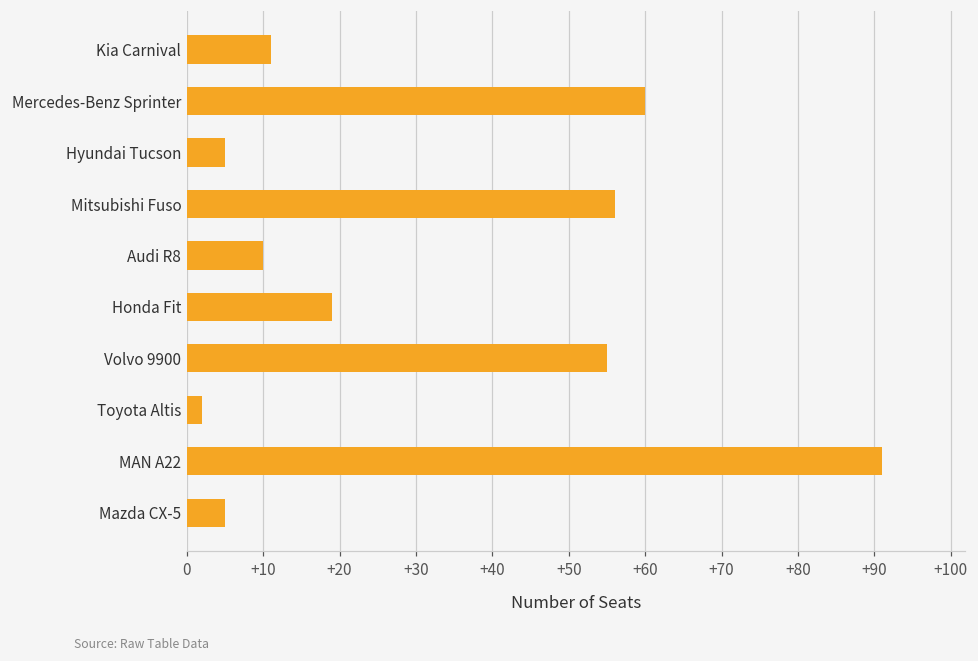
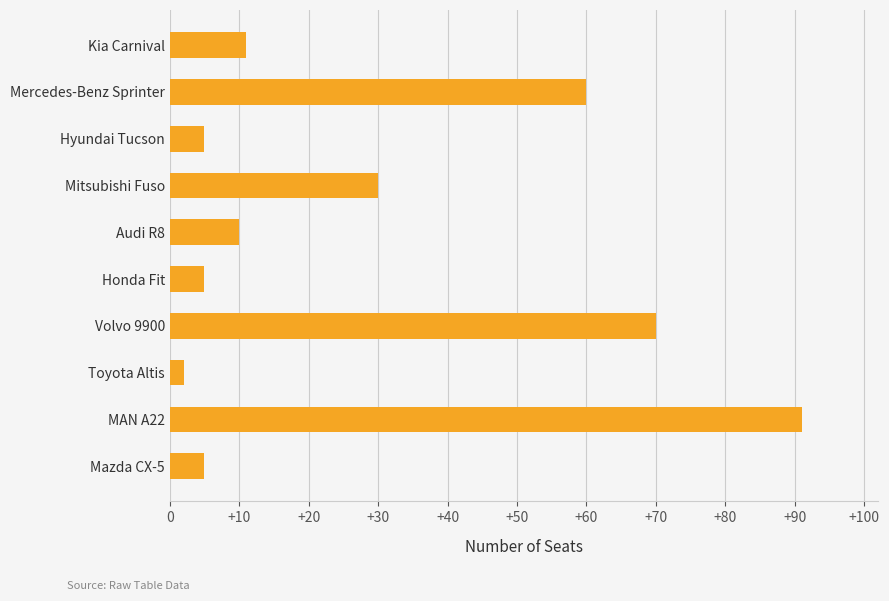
Mitsubishi Fuso: +56 -> +30
Honda Fit: +19 -> +5
Volvo 9900: +55 -> +70
